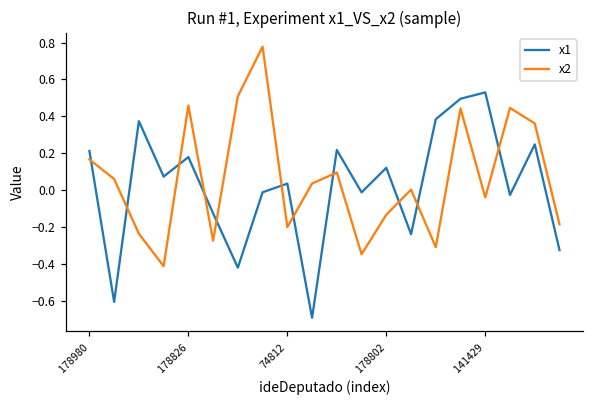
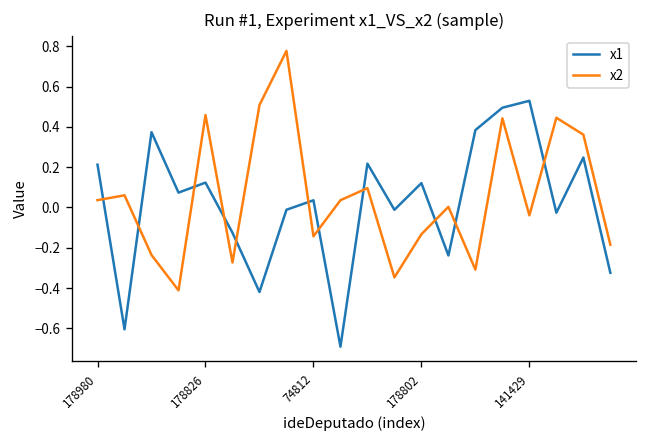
x2, 178980: 0.17 -> 0.04
x1, 178826: 0.18 -> 0.12
x2, 74812: -0.20 -> -0.14
